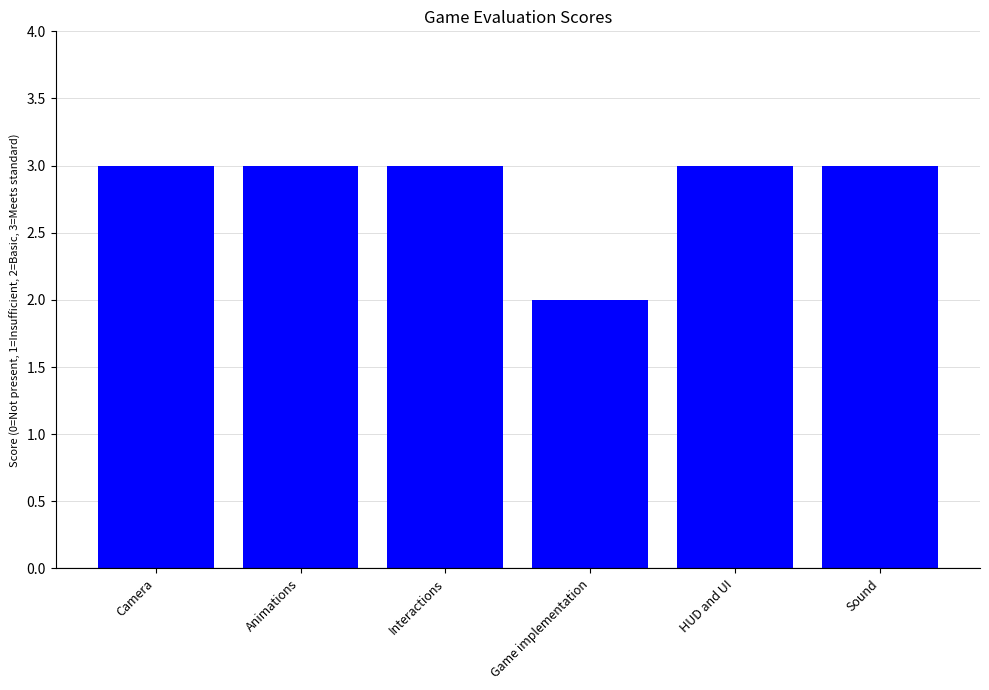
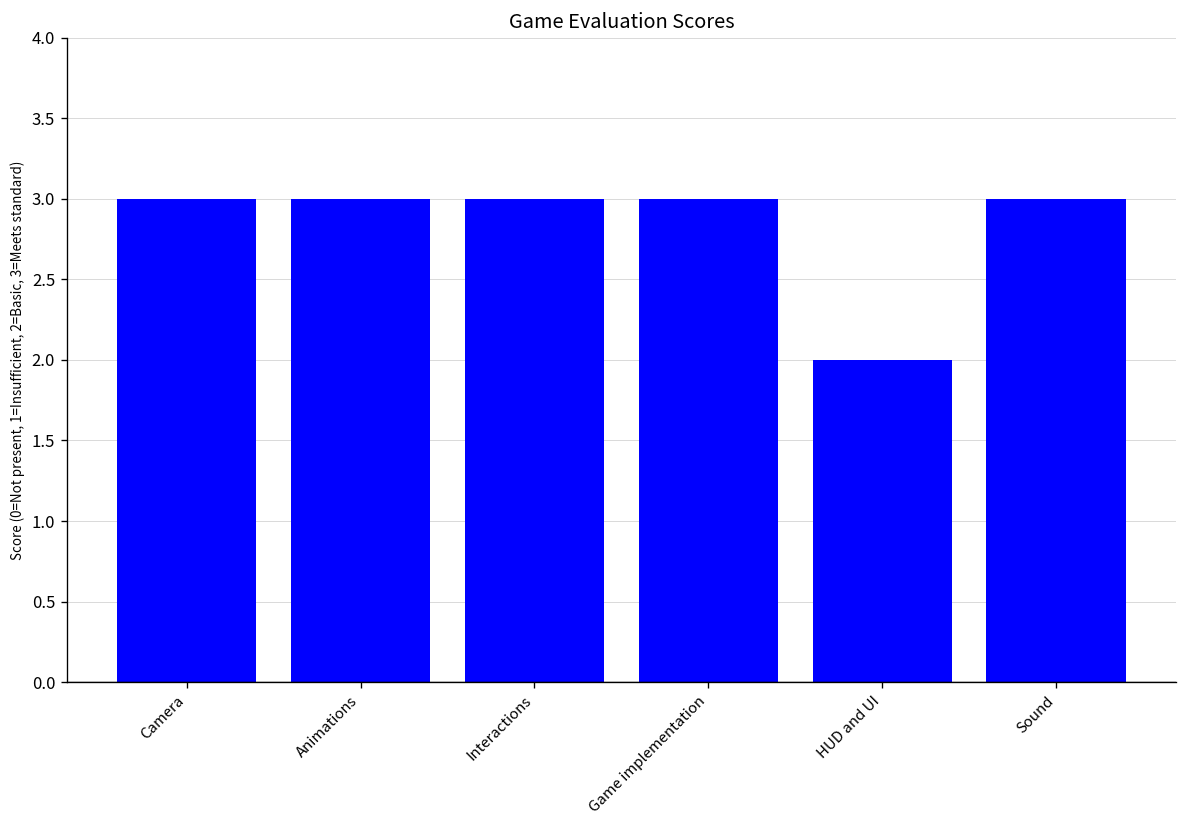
Game implementation: 2 -> 3
HUD and UI: 3 -> 2
